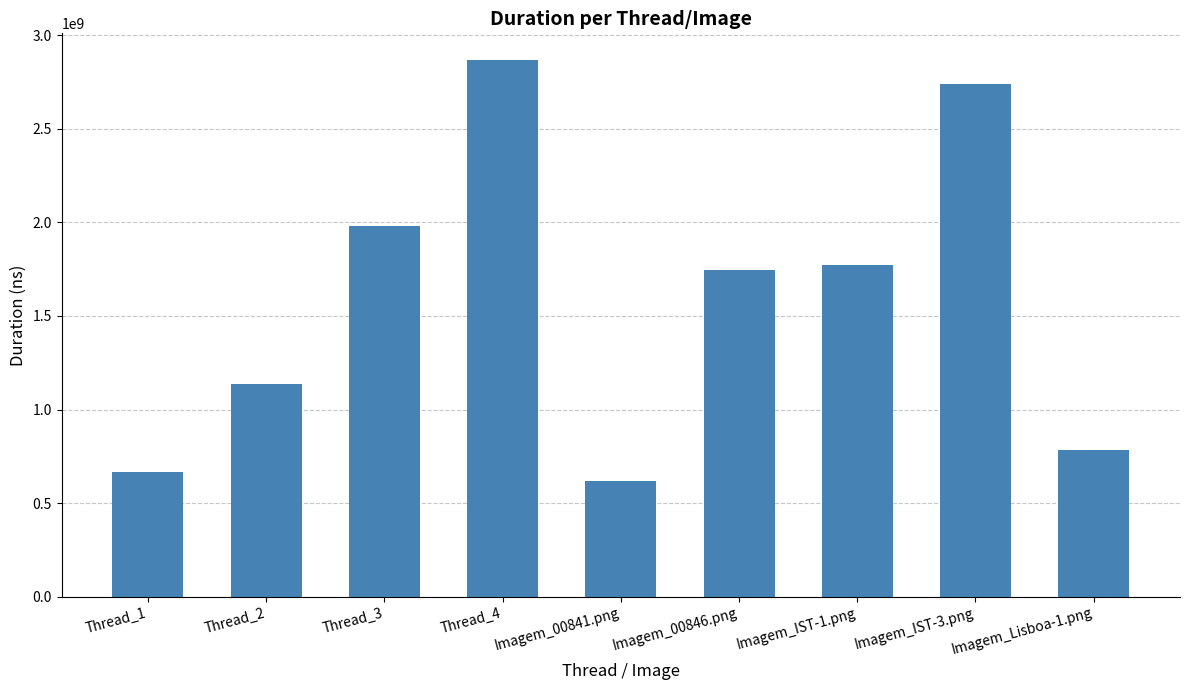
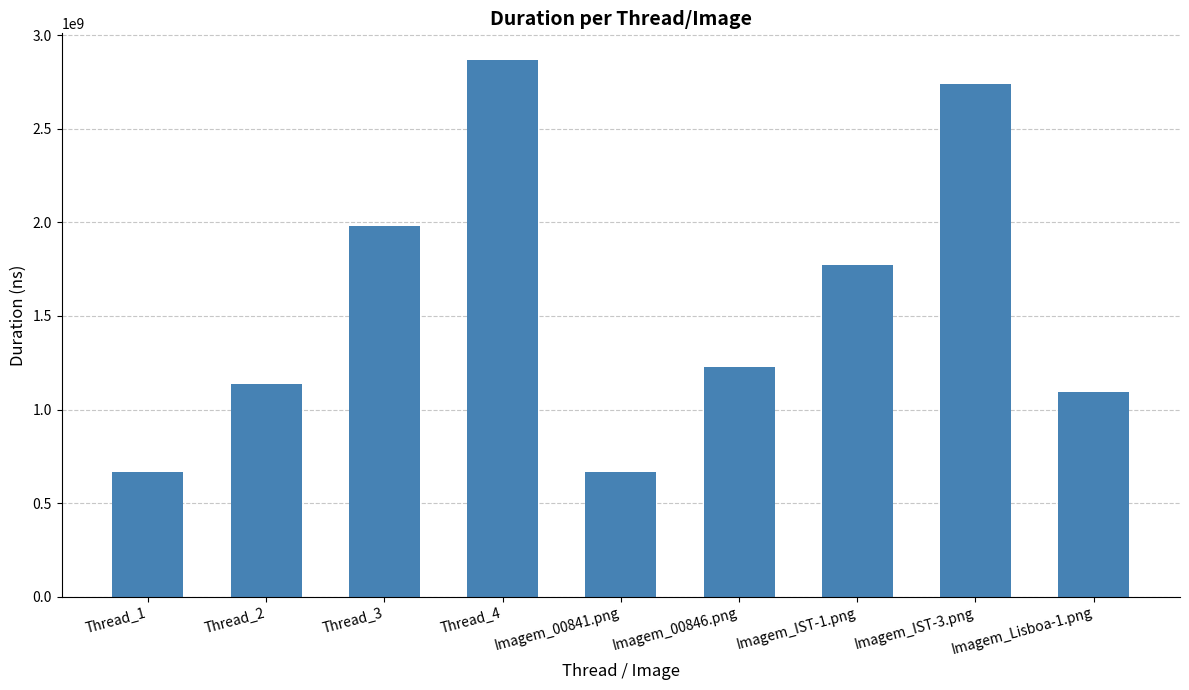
Imagem_00841.png: 620000000 -> 670000000
Imagem_00846.png: 1750000000 -> 1230000000
Imagem_Lisboa-1.png: 790000000 -> 1100000000
